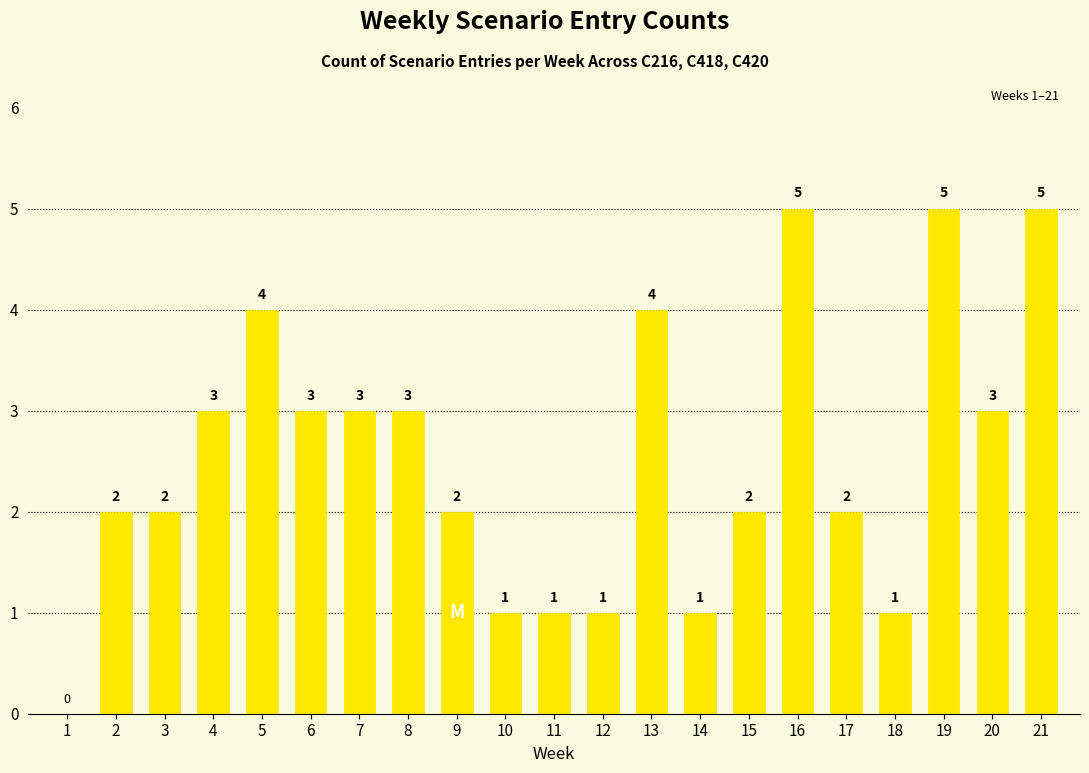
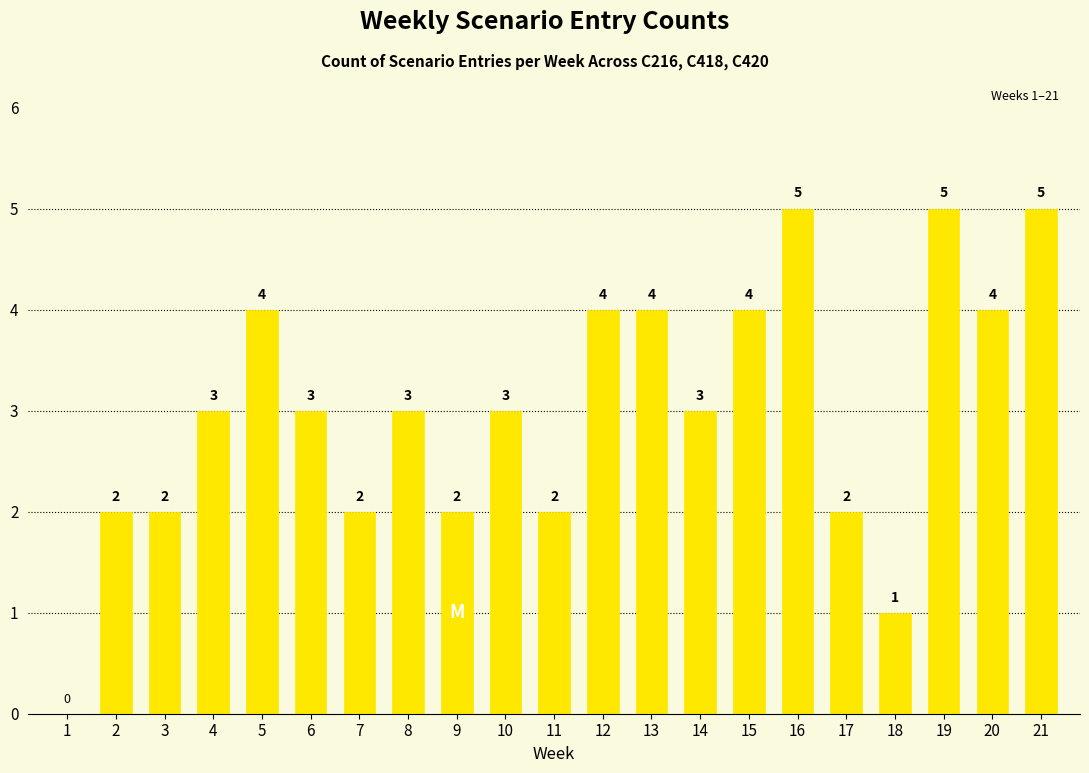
7: 3 -> 2
10: 1 -> 3
11: 1 -> 2
12: 1 -> 4
14: 1 -> 3
15: 2 -> 4
20: 3 -> 4
